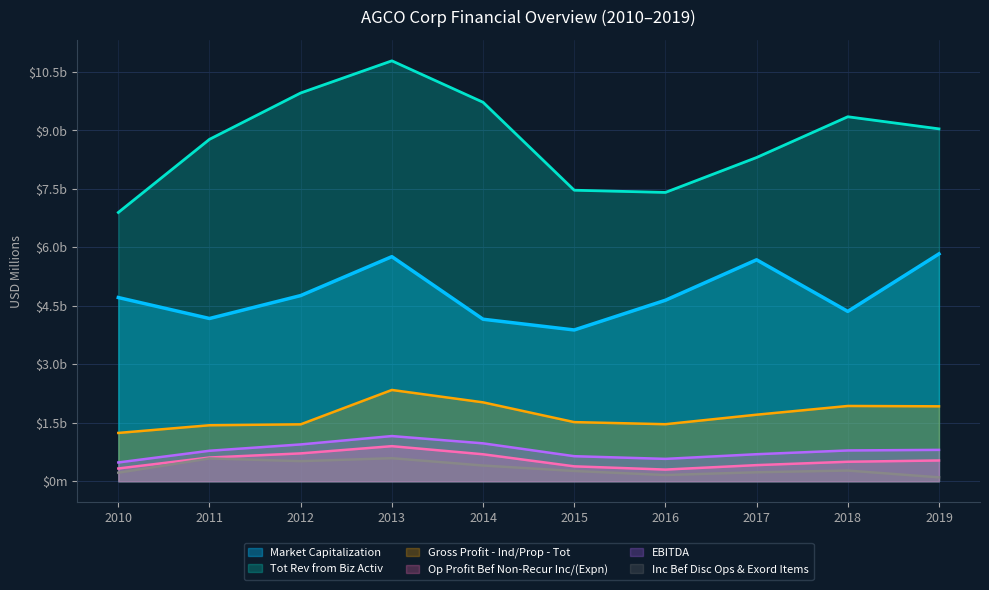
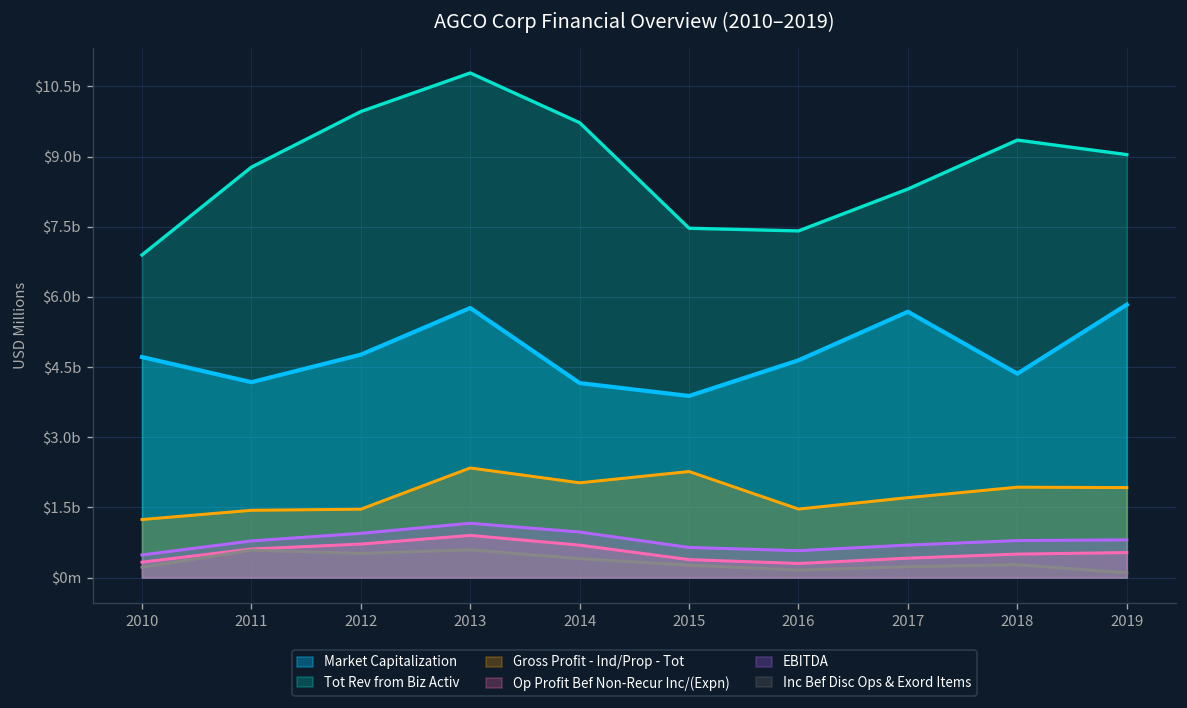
Gross Profit - Ind/Prop - Tot, 2015: $1.5b -> $2.3b
